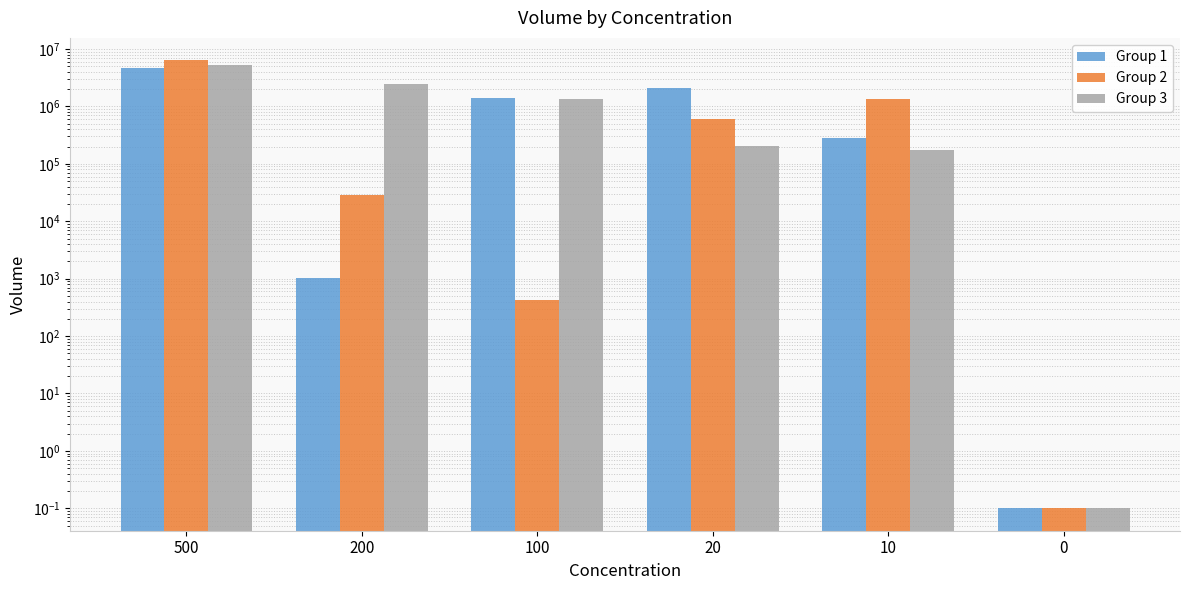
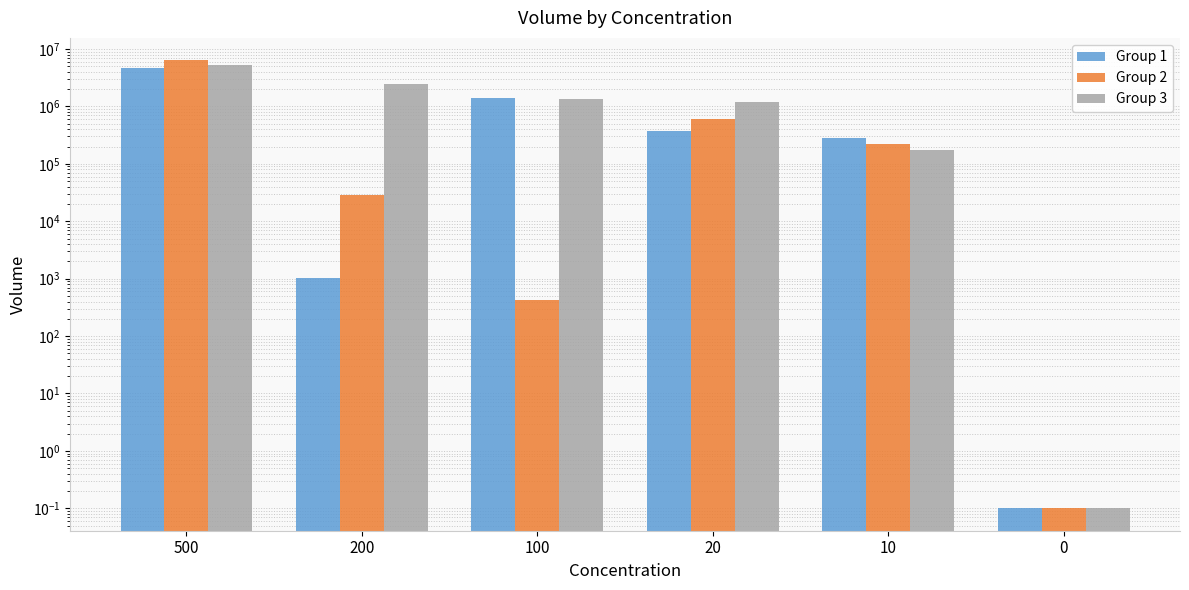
Group 1, 20: 2100000 -> 400000
Group 3, 20: 210000 -> 1200000
Group 2, 10: 1400000 -> 230000
